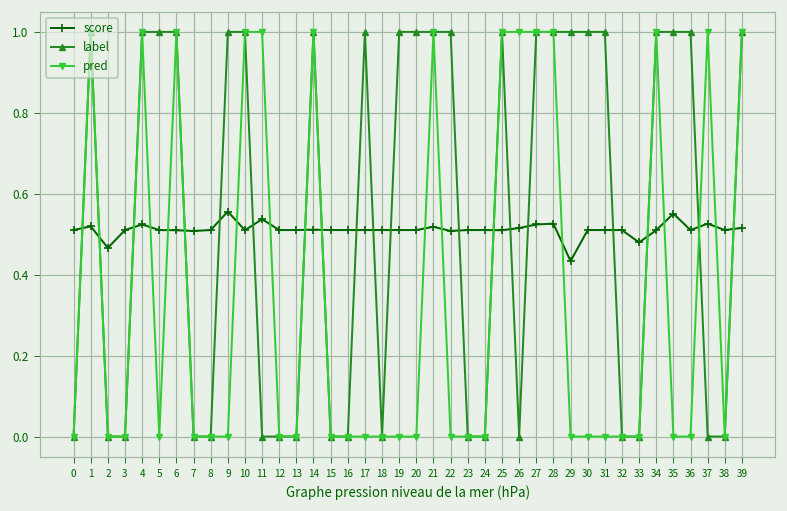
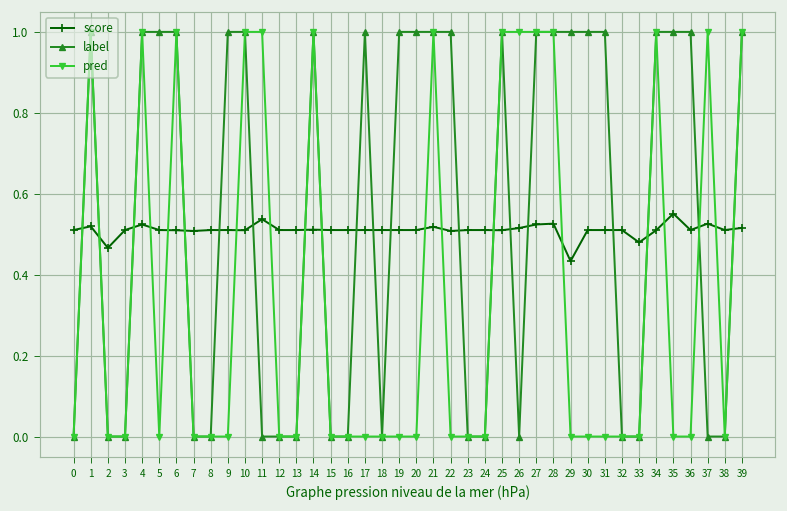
score, 9: 0.56 -> 0.51
